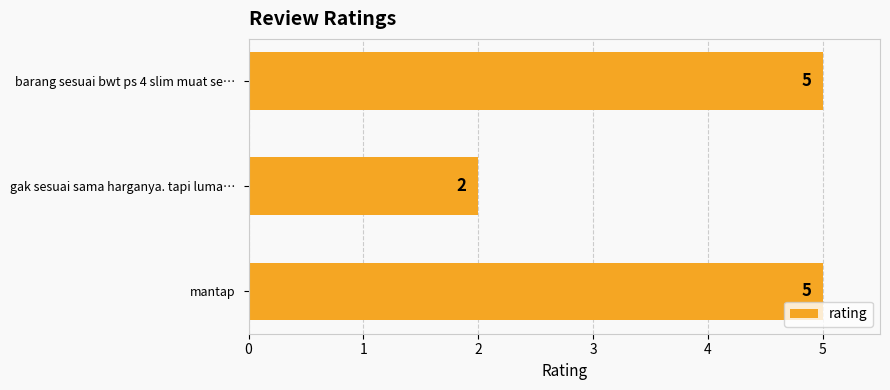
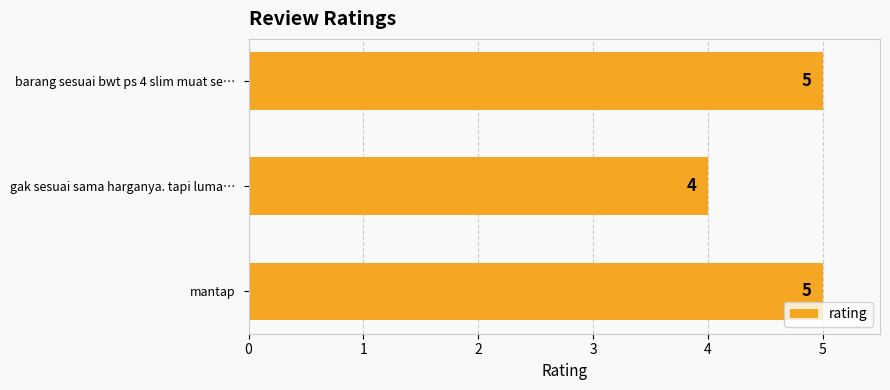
gak sesuai sama harganya. tapi luma…: 2 -> 4
